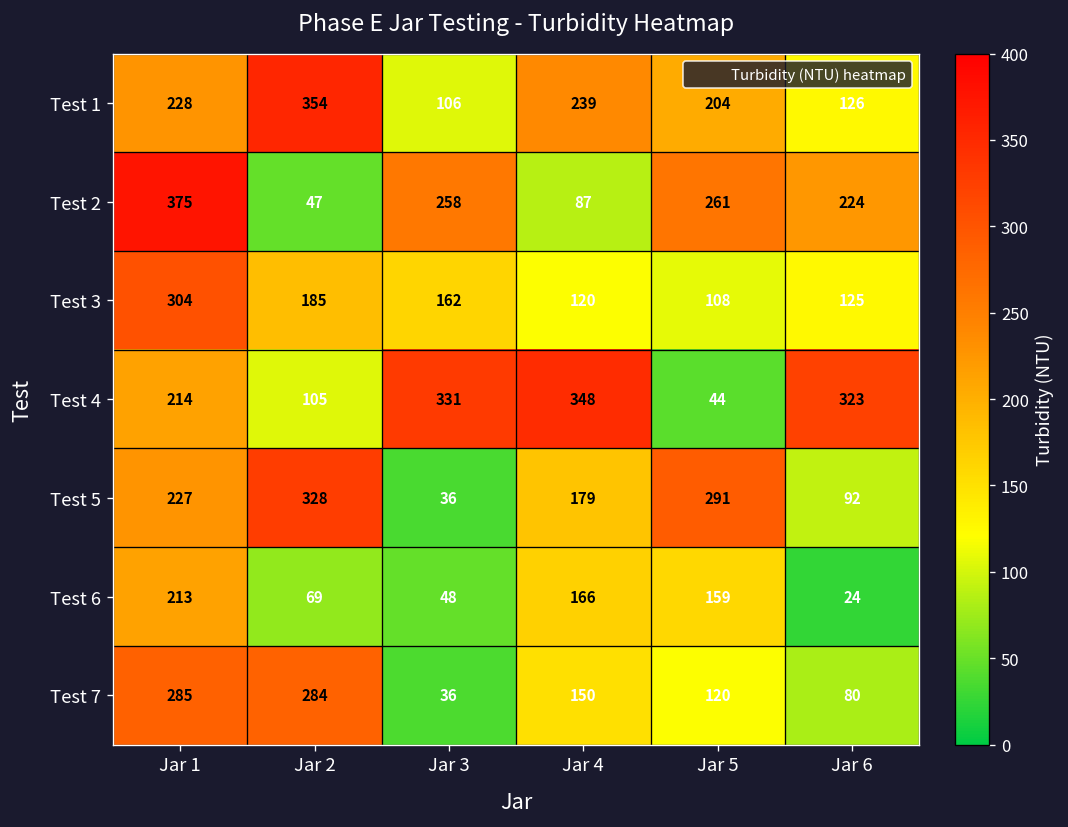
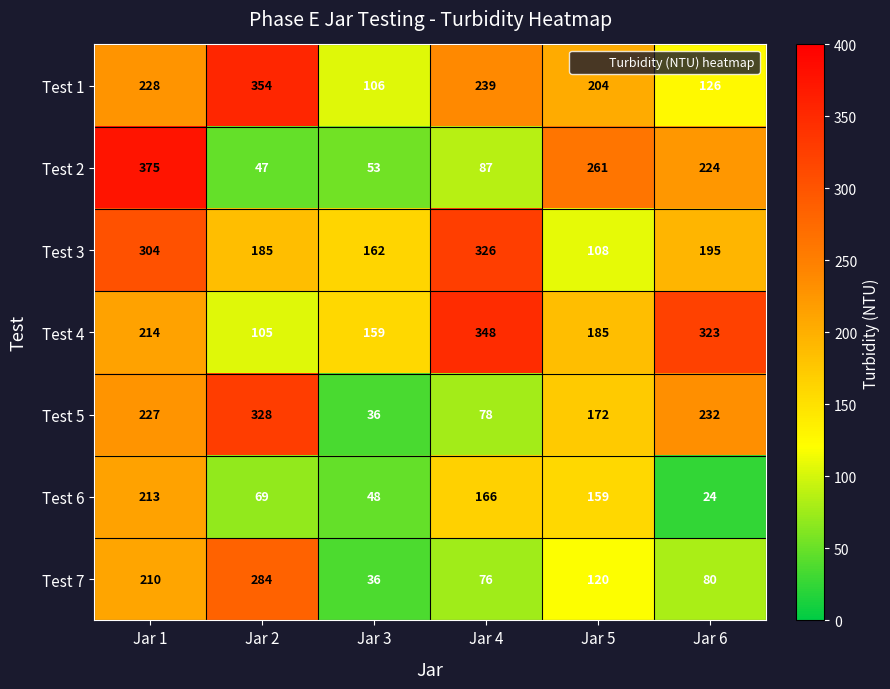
Test 2, Jar 3: 258 -> 53
Test 3, Jar 4: 120 -> 326
Test 3, Jar 6: 125 -> 195
Test 4, Jar 3: 331 -> 159
Test 4, Jar 5: 44 -> 185
Test 5, Jar 4: 179 -> 78
Test 5, Jar 5: 291 -> 172
Test 5, Jar 6: 92 -> 232
Test 7, Jar 1: 285 -> 210
Test 7, Jar 4: 150 -> 76
